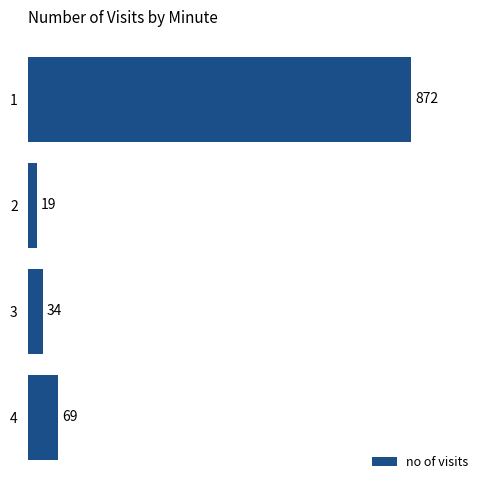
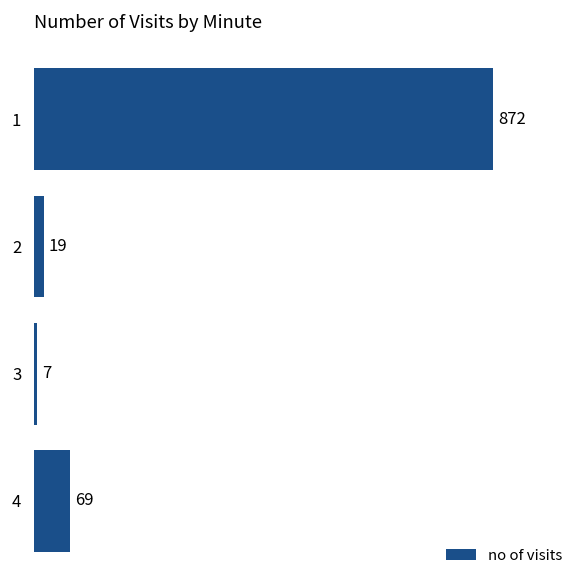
3: 34 -> 7
